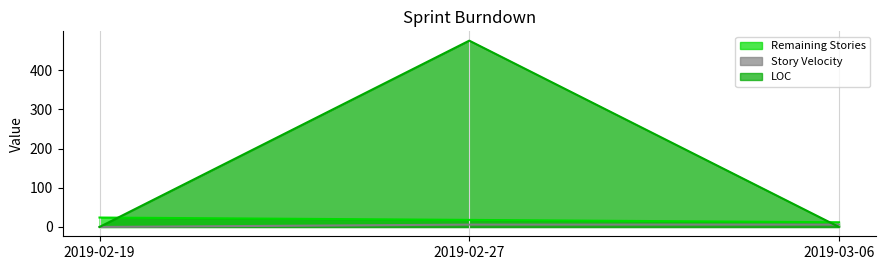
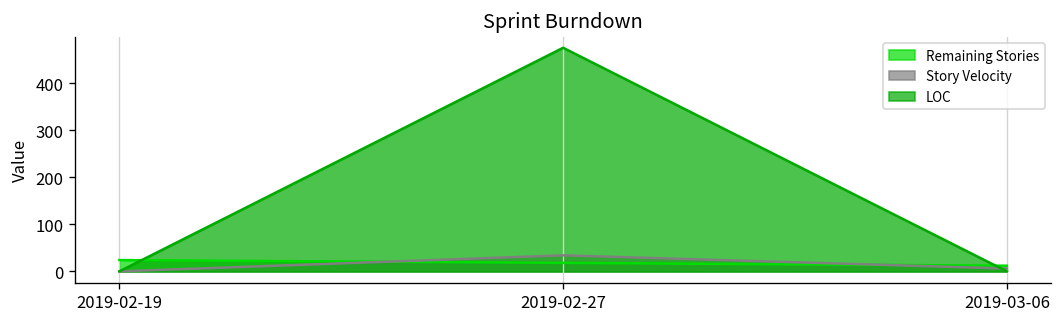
Story Velocity, 2019-02-27: 10 -> 30
